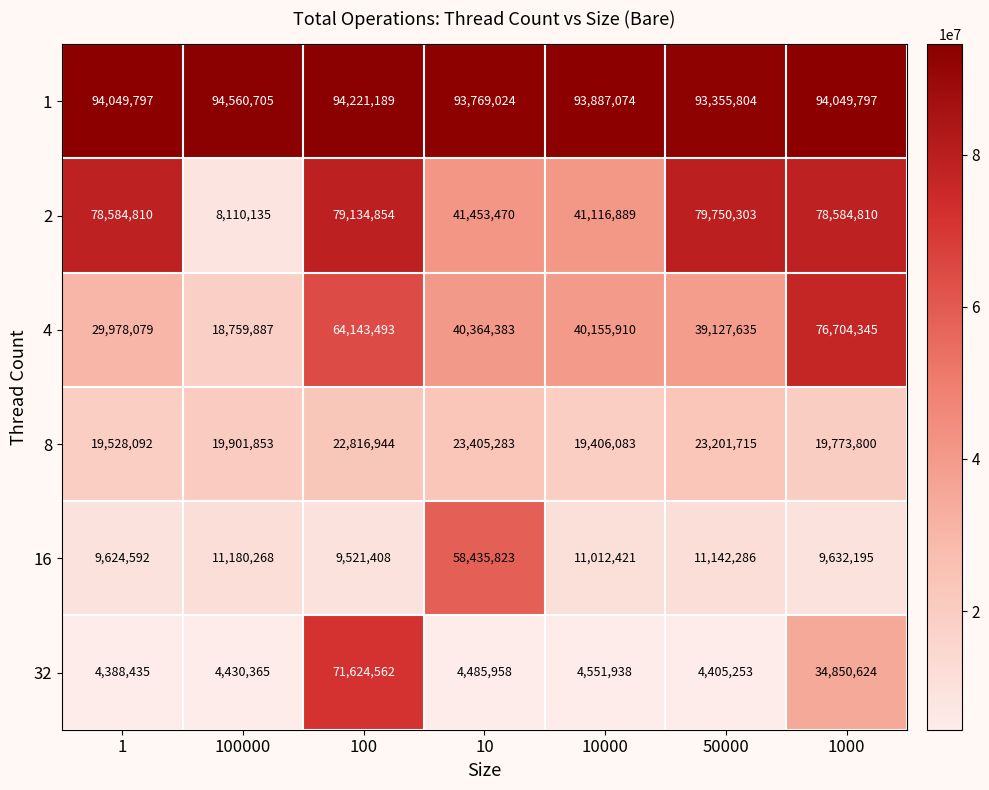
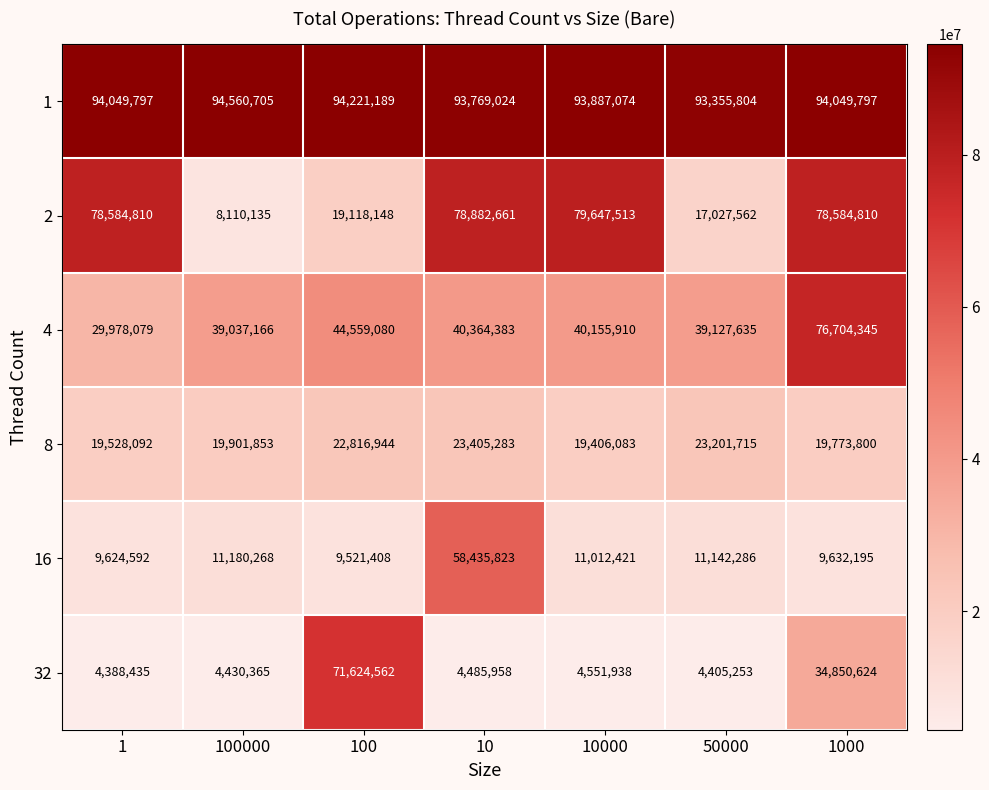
2, 100: 79,134,854 -> 19,118,148
2, 10: 41,453,470 -> 78,882,661
2, 10000: 41,116,889 -> 79,647,513
2, 50000: 79,750,303 -> 17,027,562
4, 100000: 18,759,887 -> 39,037,166
4, 100: 64,143,493 -> 44,559,080
